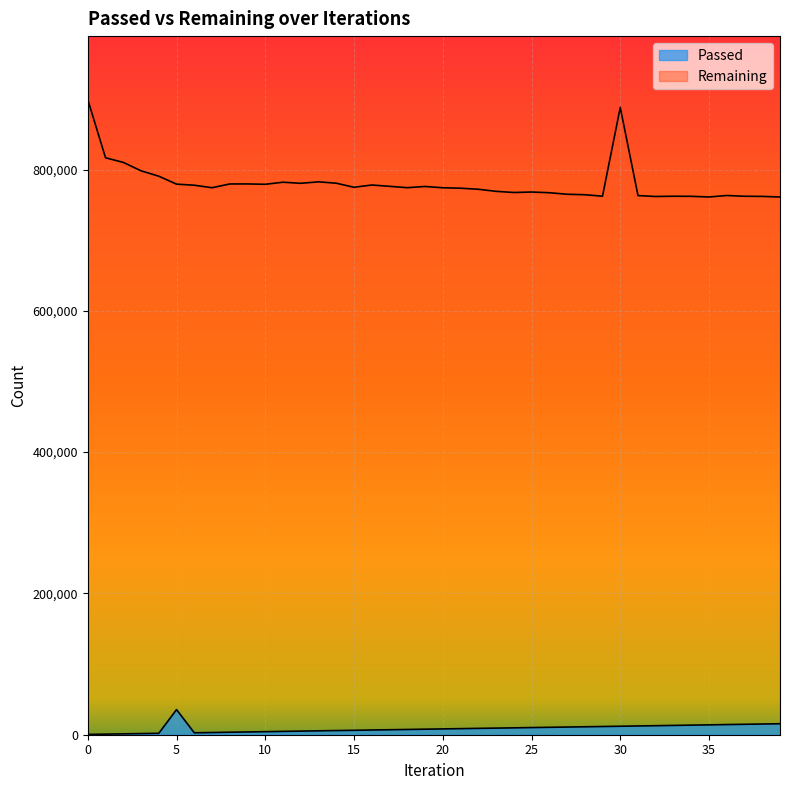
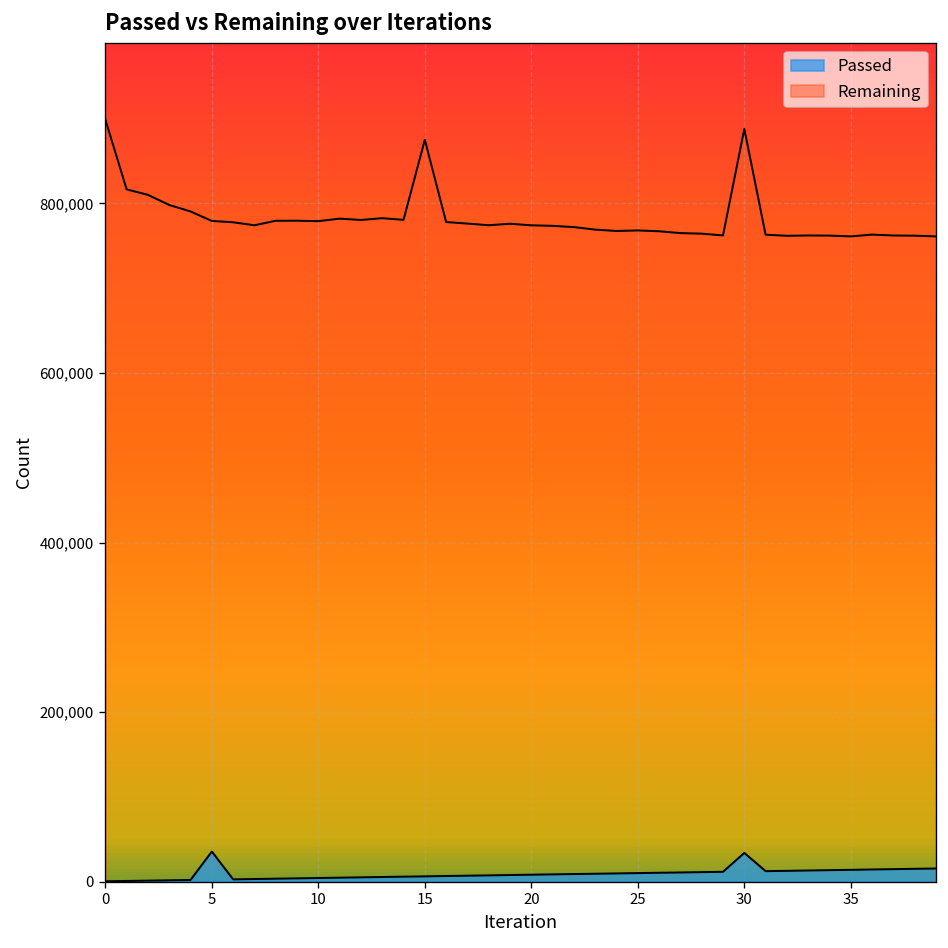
Remaining, 15: 770,000 -> 880,000
Passed, 30: 10,000 -> 30,000
